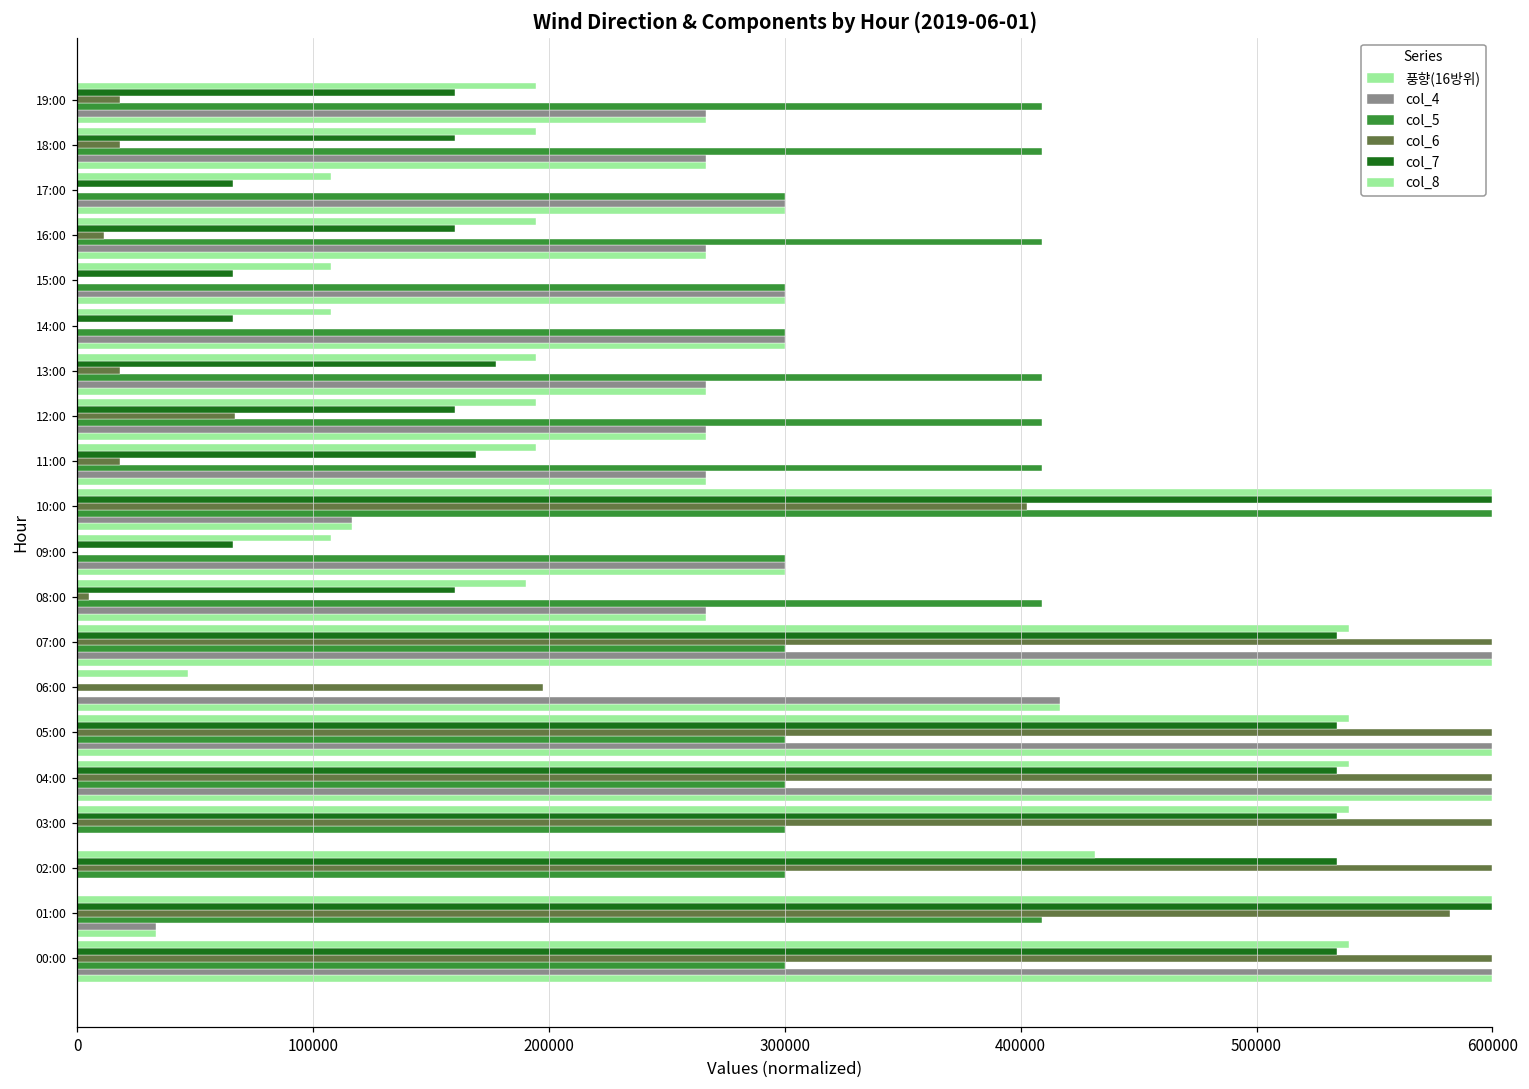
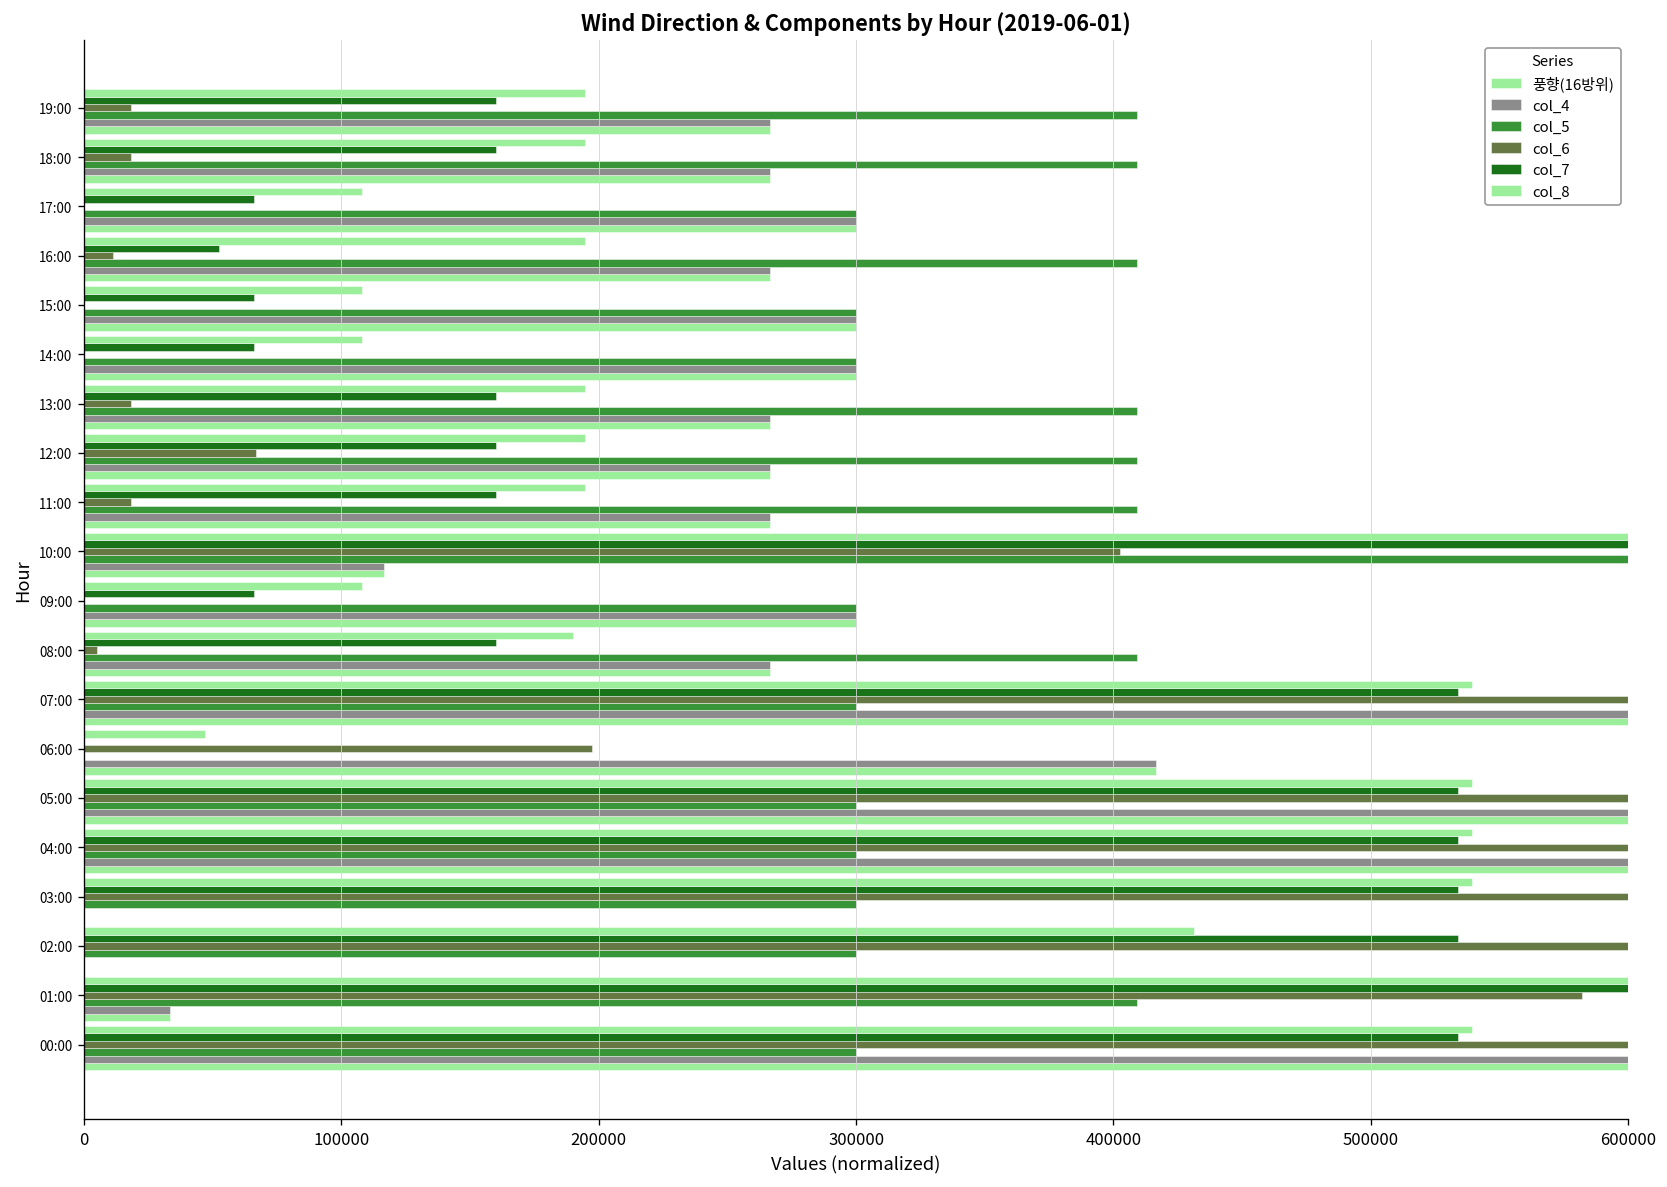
col_7, 16:00: 160000 -> 52000
col_7, 13:00: 178000 -> 160000
col_7, 11:00: 169000 -> 160000
